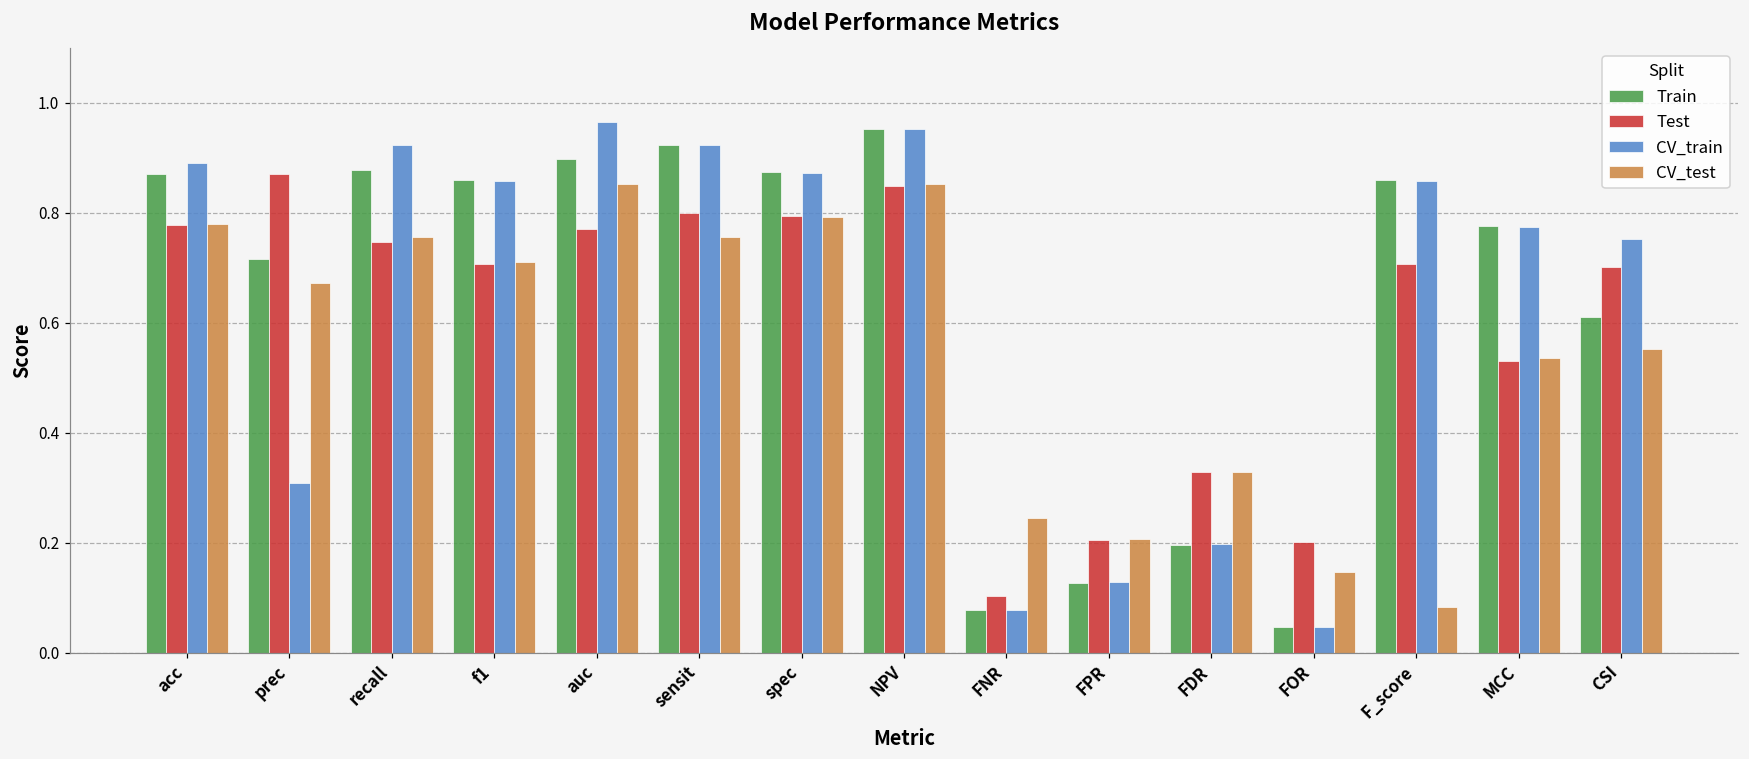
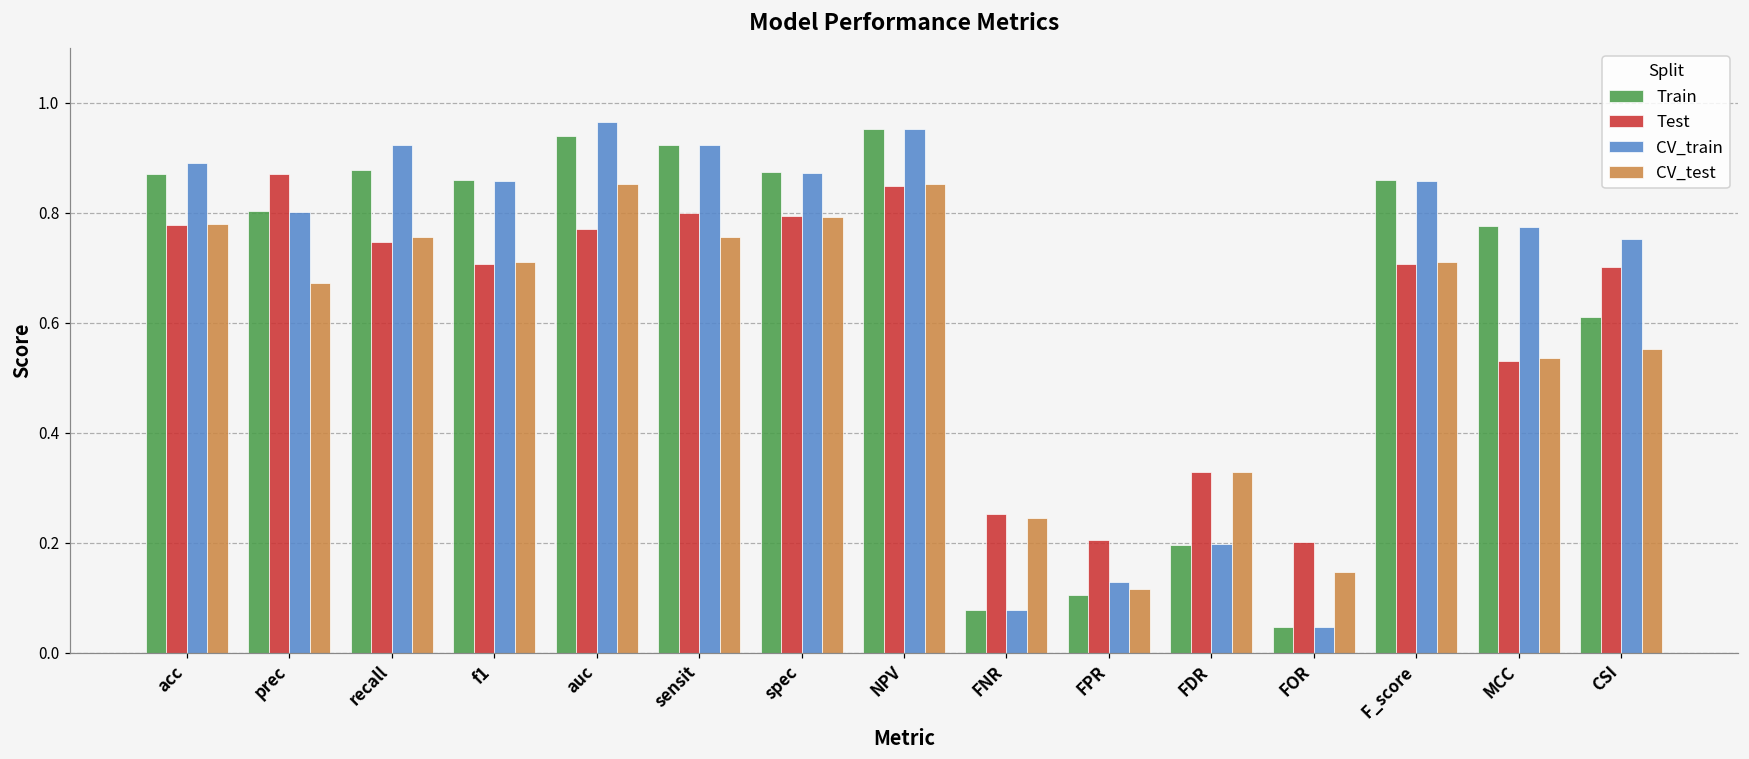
Train, prec: 0.72 -> 0.80
CV_train, prec: 0.31 -> 0.80
Train, auc: 0.90 -> 0.94
Test, FNR: 0.10 -> 0.25
Train, FPR: 0.13 -> 0.11
CV_test, FPR: 0.21 -> 0.12
CV_test, F_score: 0.08 -> 0.71
